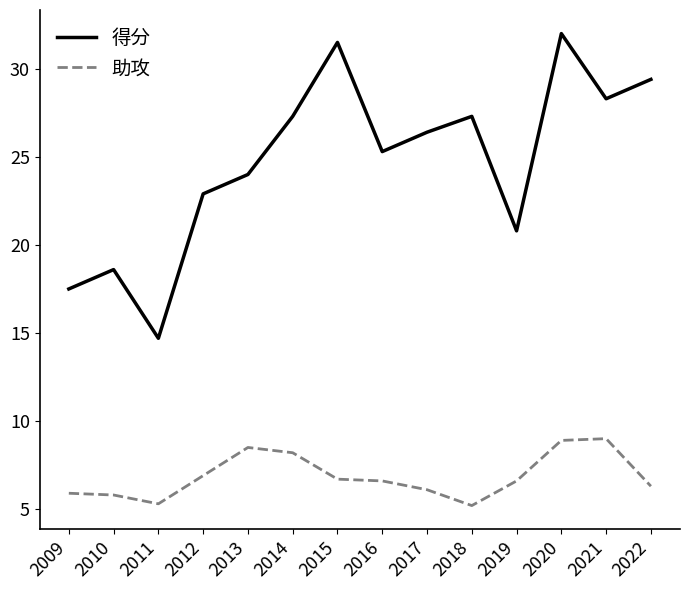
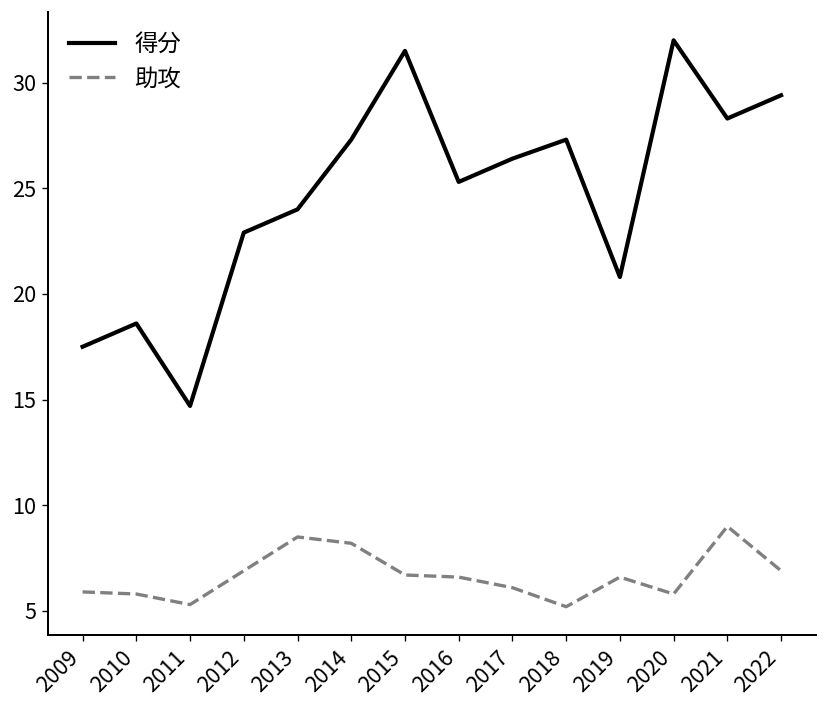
助攻, 2020: 8.9 -> 5.8
助攻, 2022: 6.3 -> 6.9
